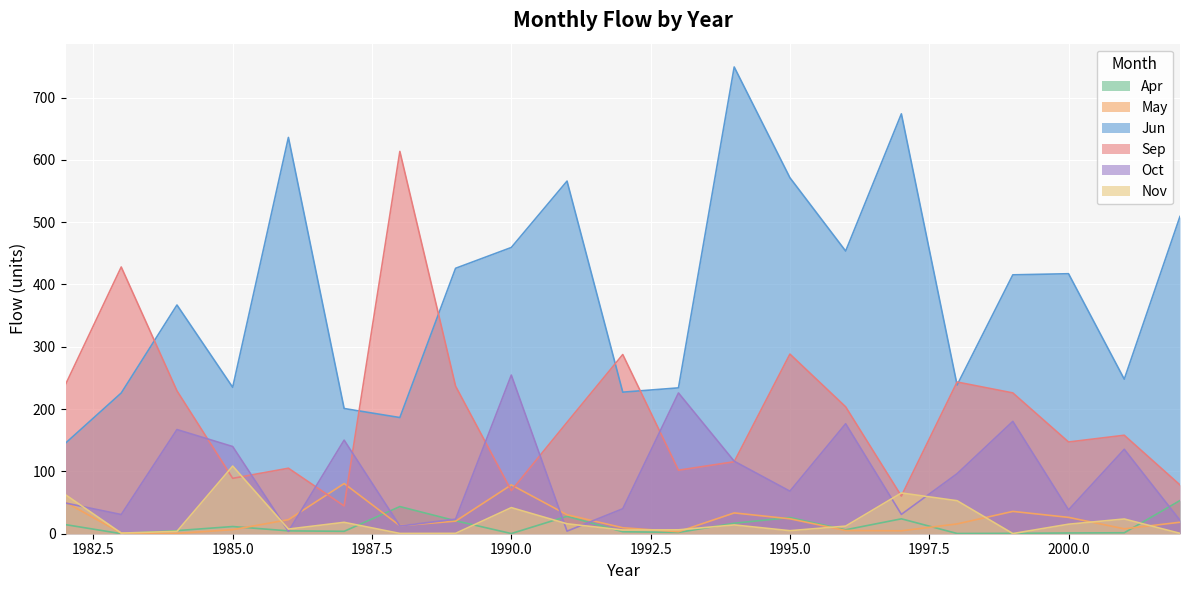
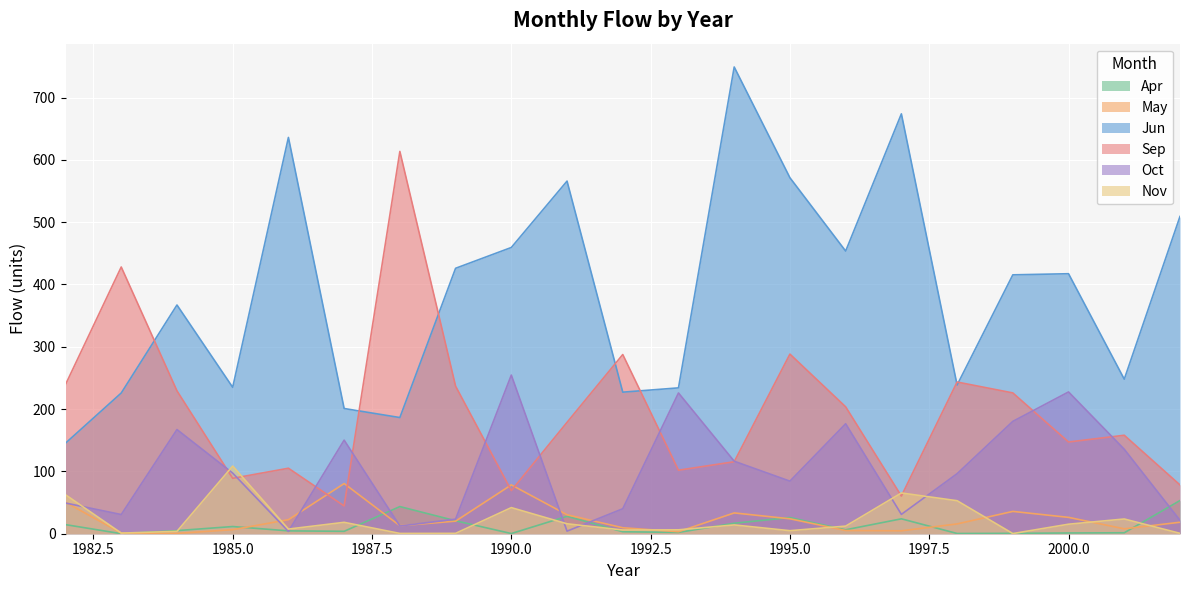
Oct, 1985.0: 140 -> 100
Oct, 1995.0: 70 -> 80
Oct, 2000.0: 40 -> 230
